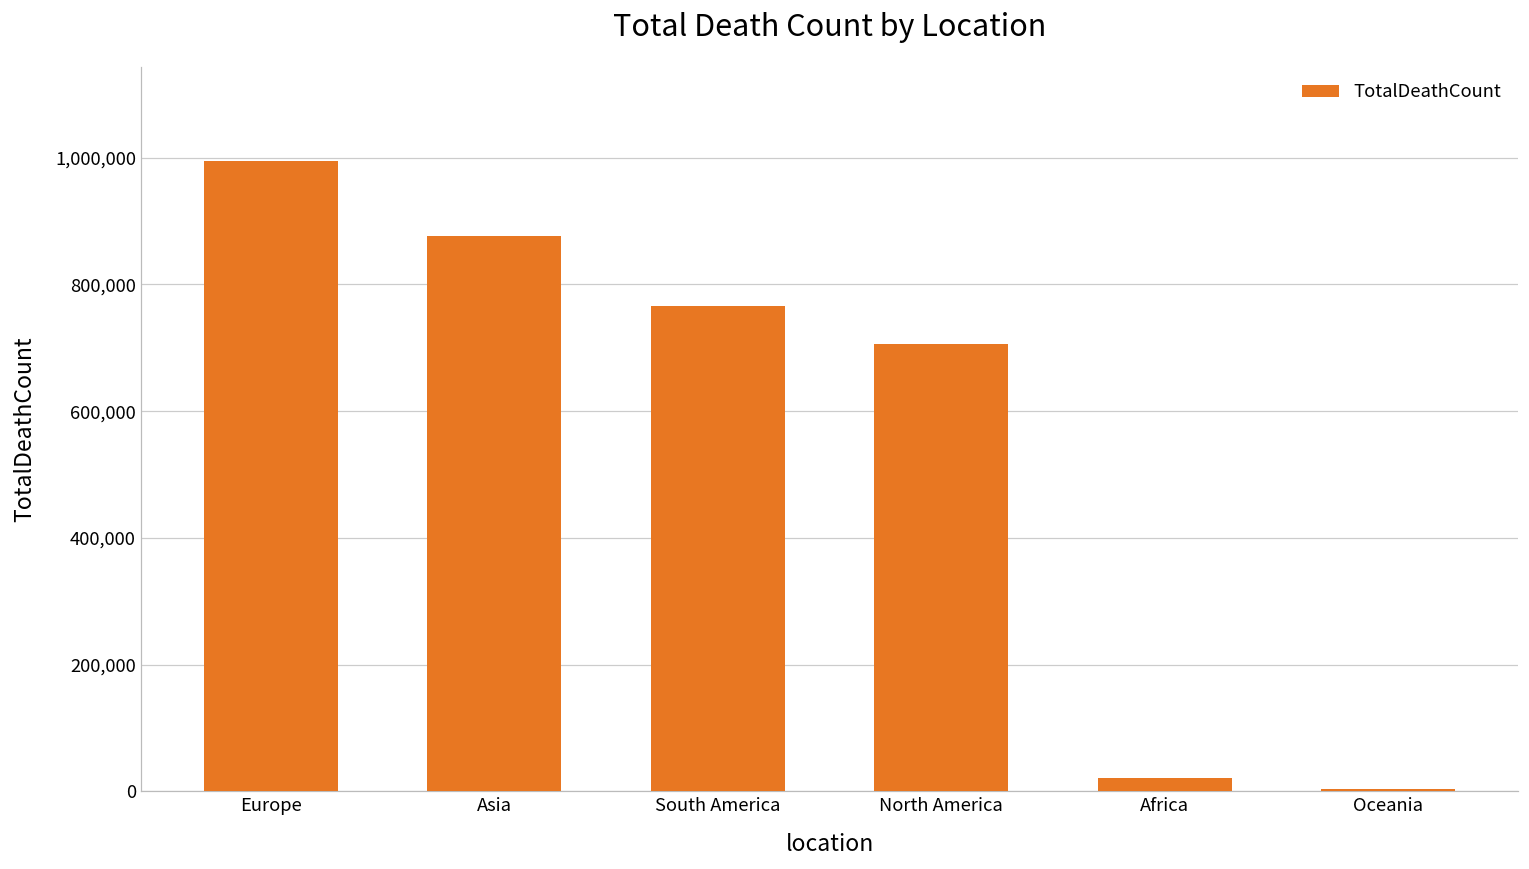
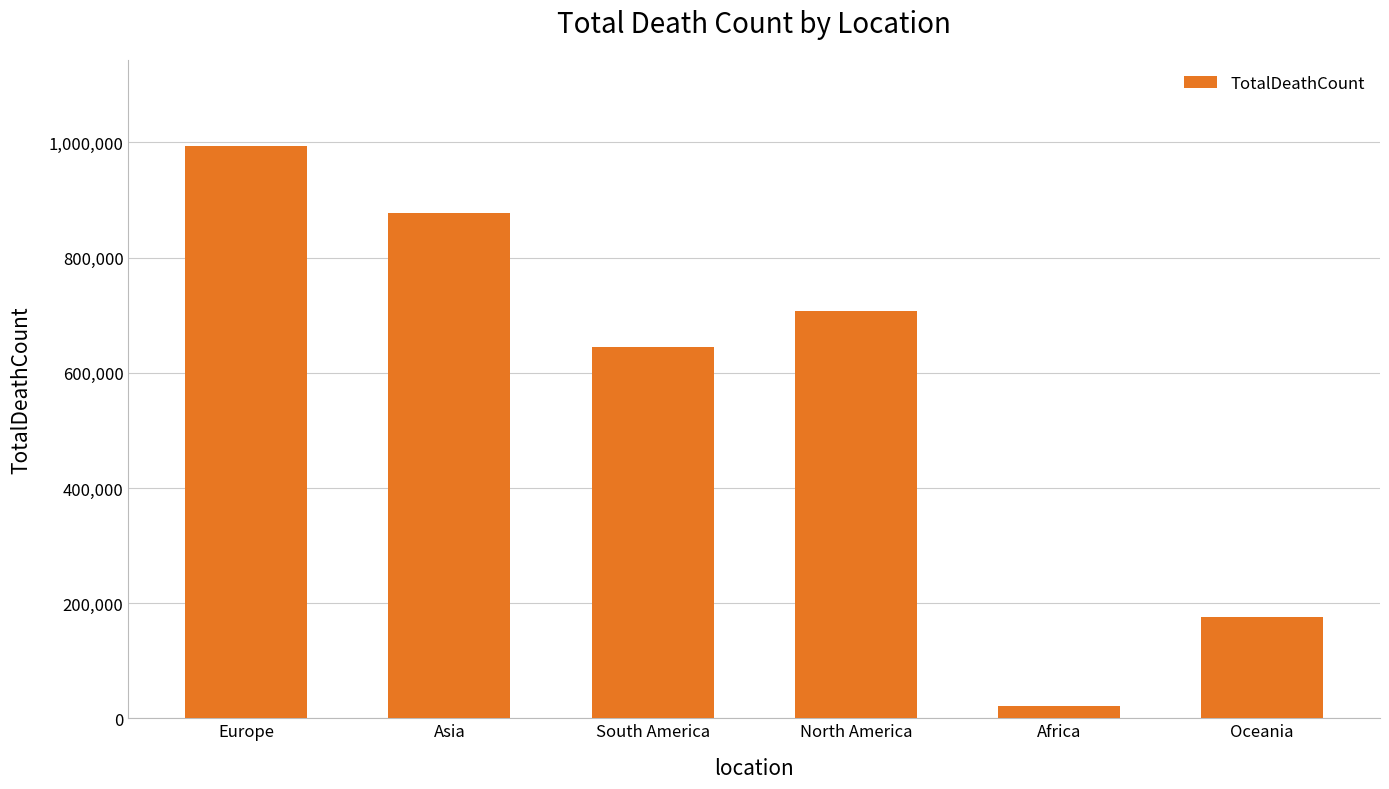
South America: 770,000 -> 640,000
Oceania: 0 -> 180,000
